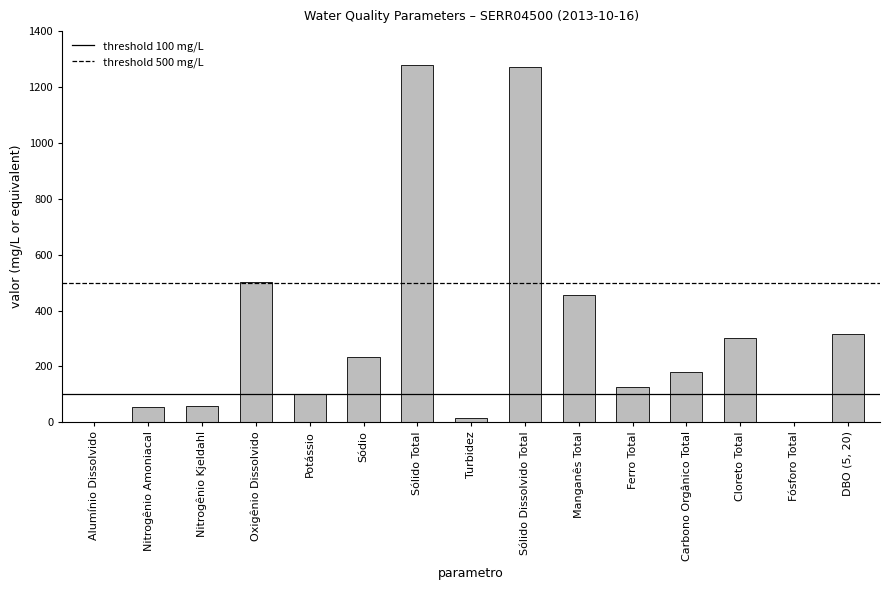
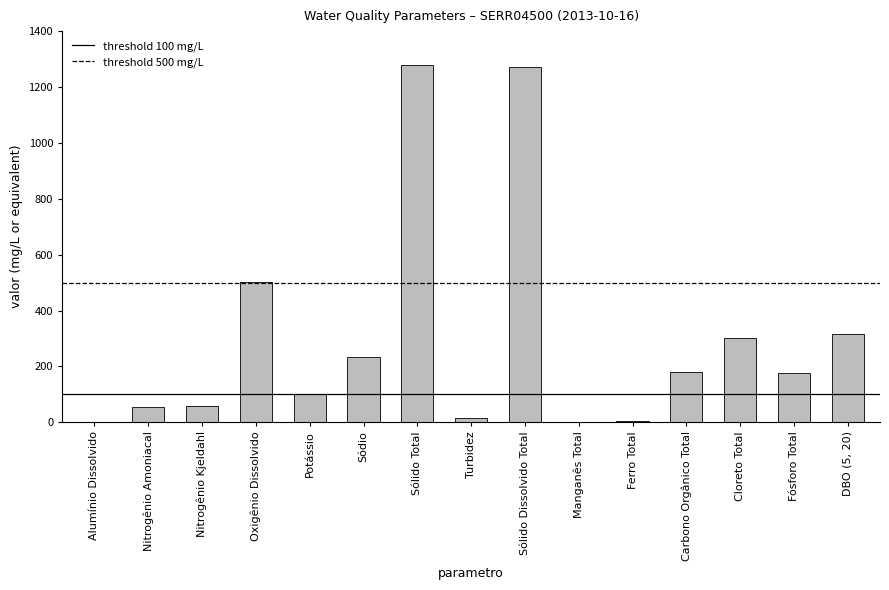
Manganês Total: 450 -> 0
Ferro Total: 120 -> 10
Fósforo Total: 0 -> 180
